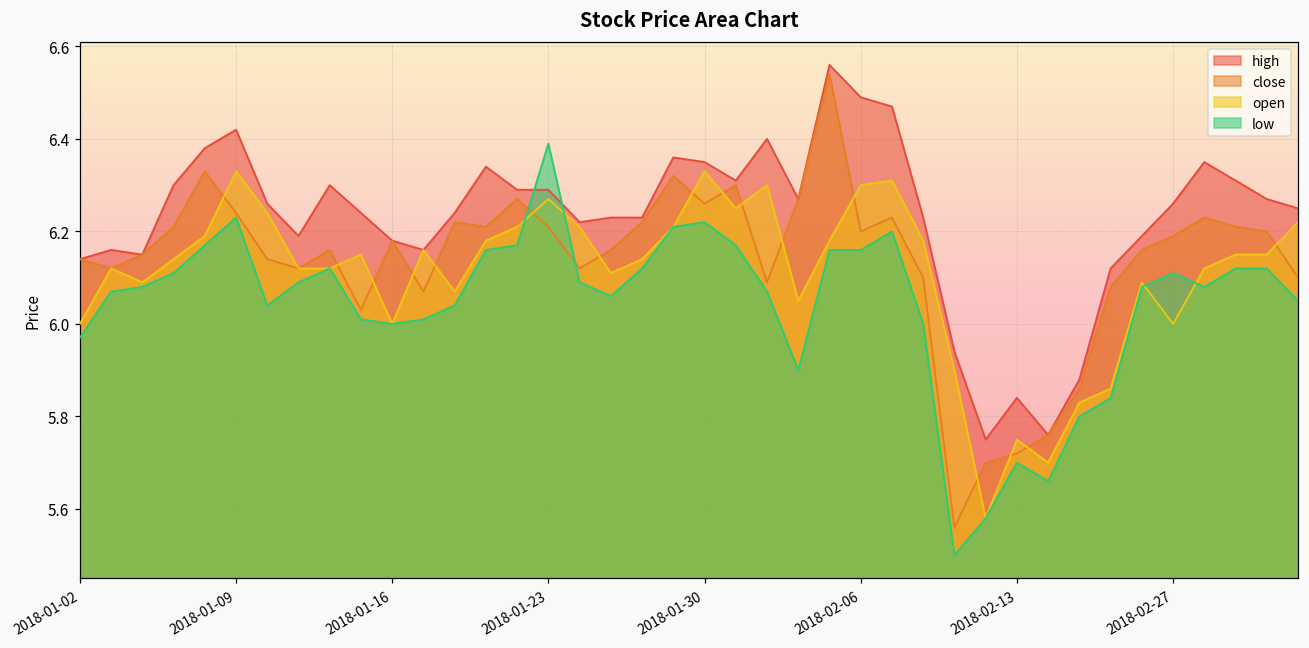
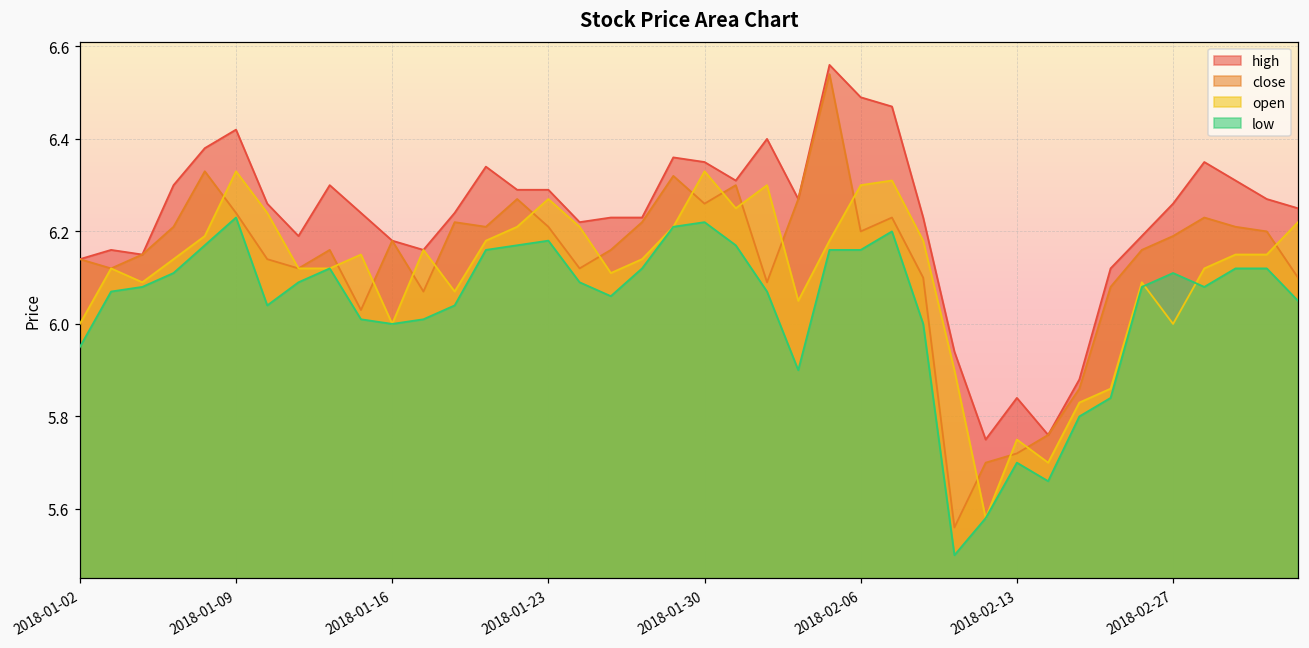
low, 2018-01-02: 5.97 -> 5.95
low, 2018-01-23: 6.39 -> 6.18
